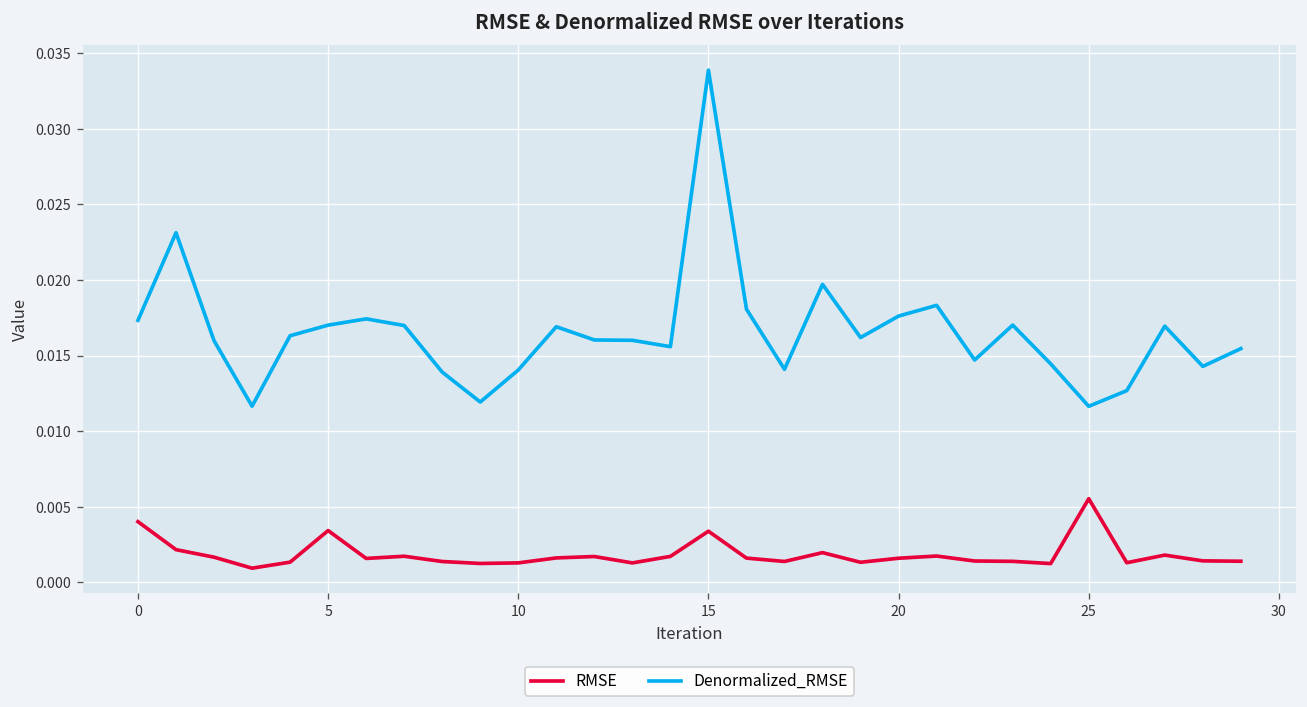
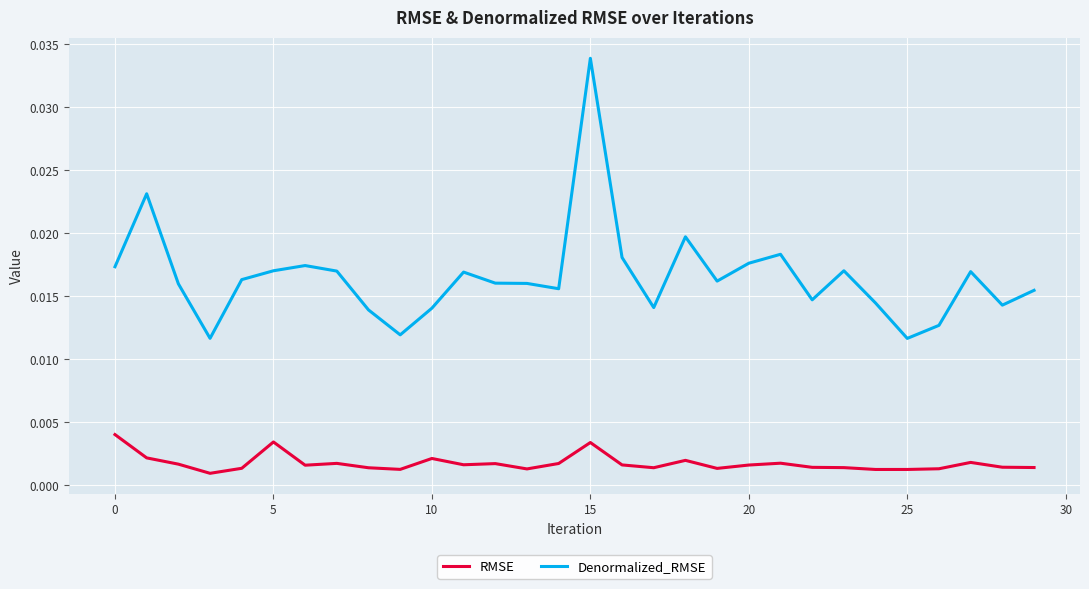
RMSE, 10: 0.0013 -> 0.0021
RMSE, 25: 0.0055 -> 0.0013
